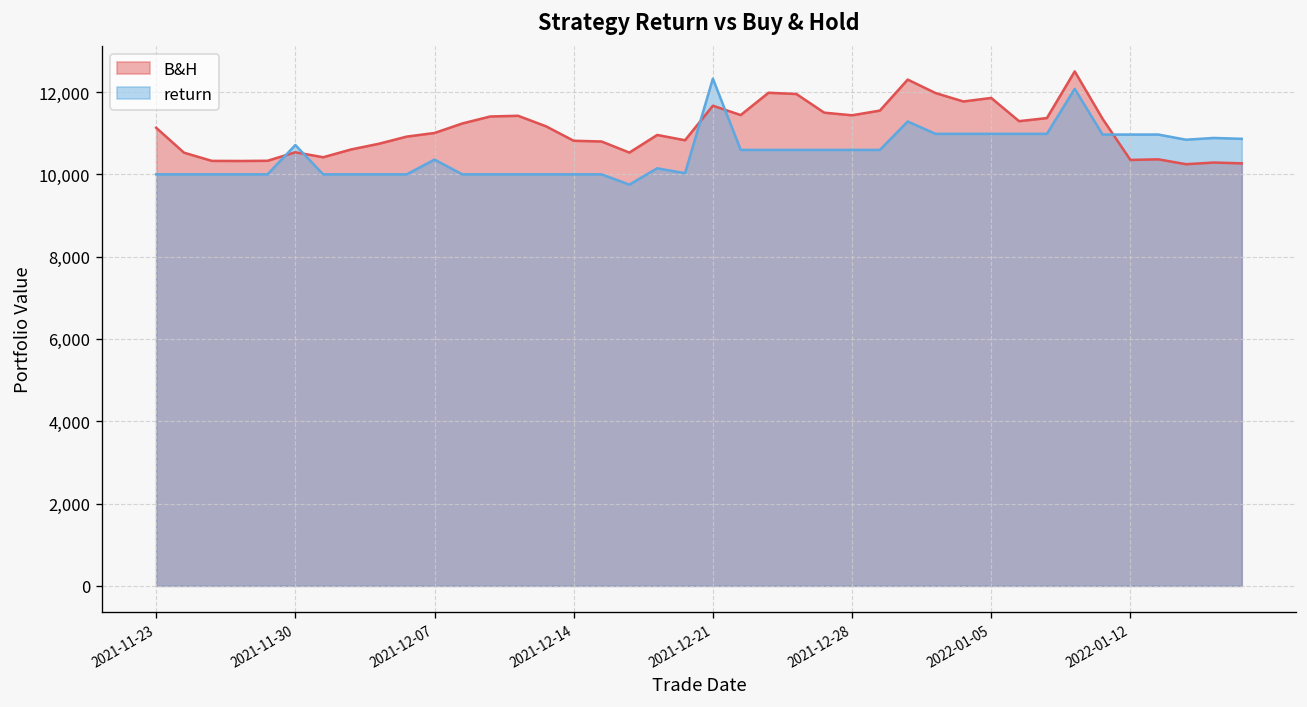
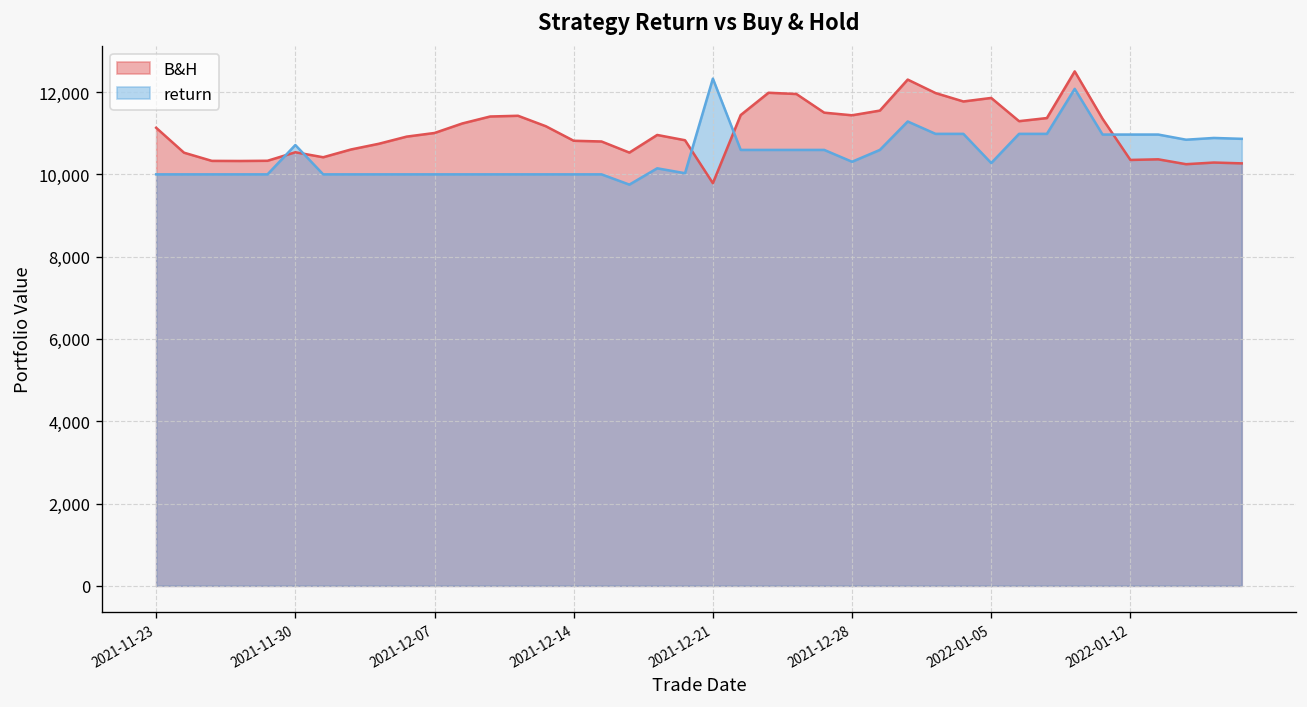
return, 2021-12-07: 10,400 -> 10,000
B&H, 2021-12-21: 11,700 -> 9,800
return, 2021-12-28: 10,600 -> 10,300
return, 2022-01-05: 11,000 -> 10,300
